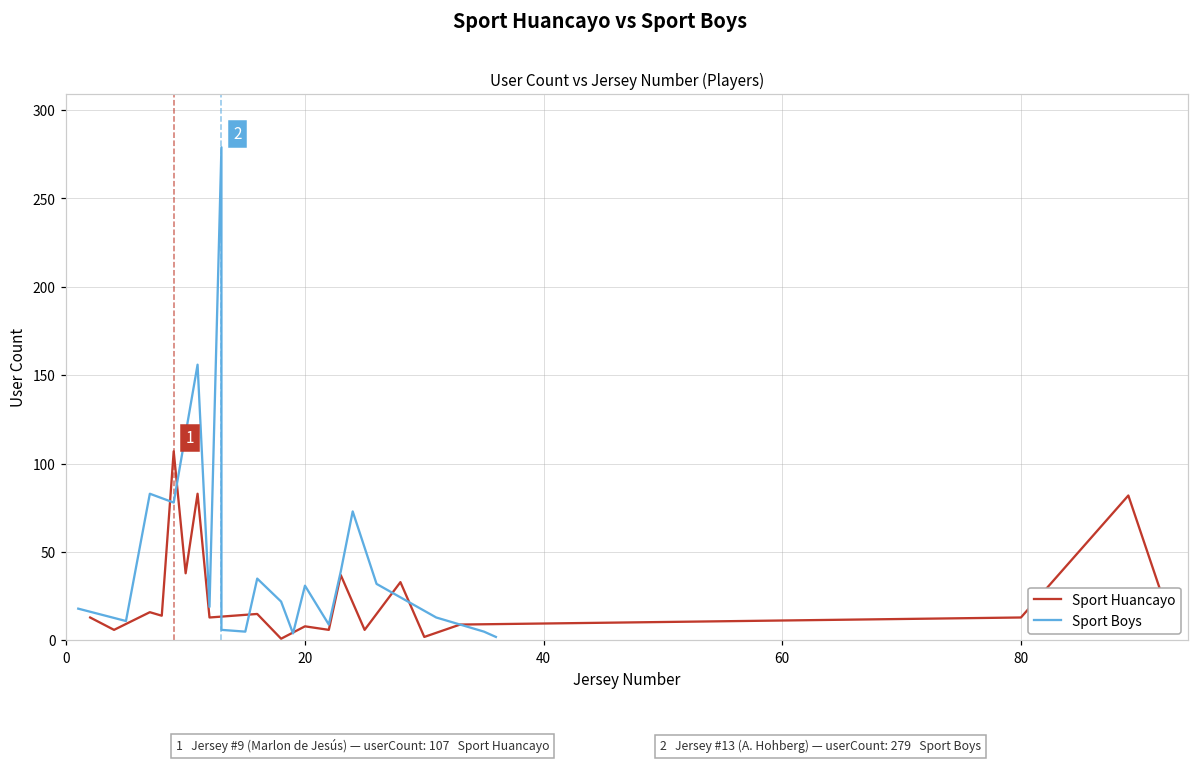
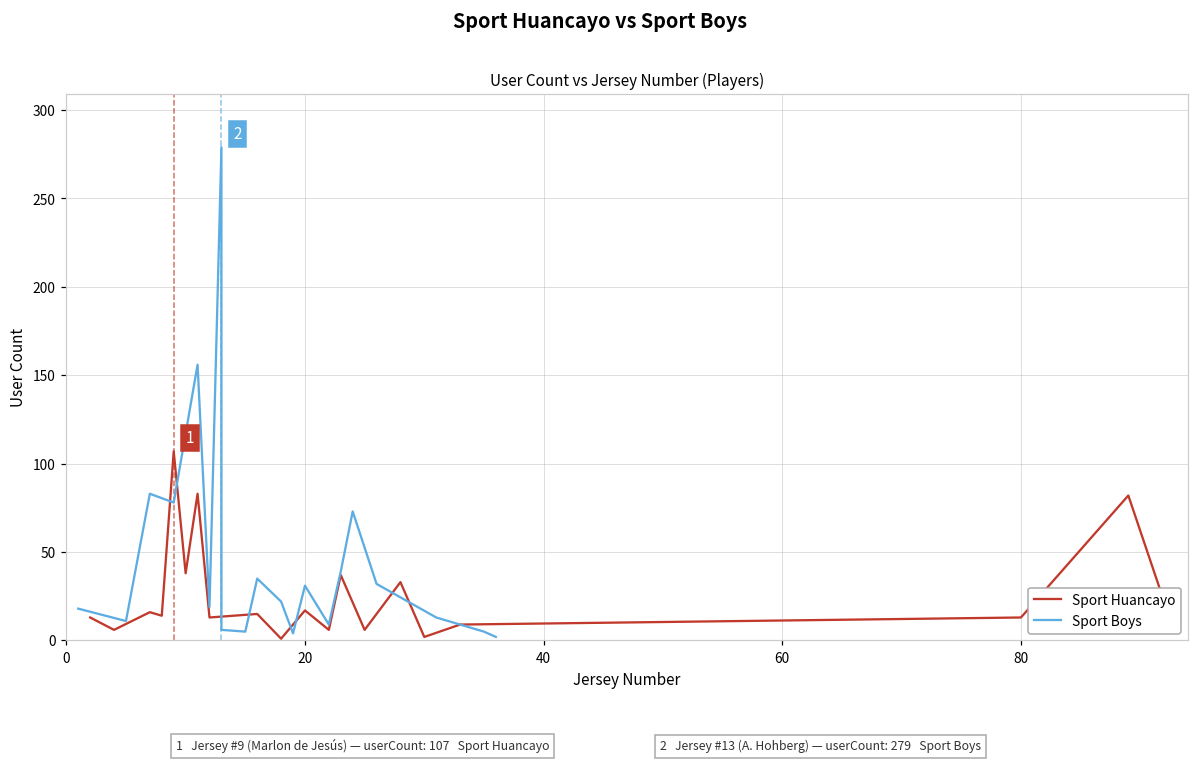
Sport Huancayo, 20: 8 -> 17
